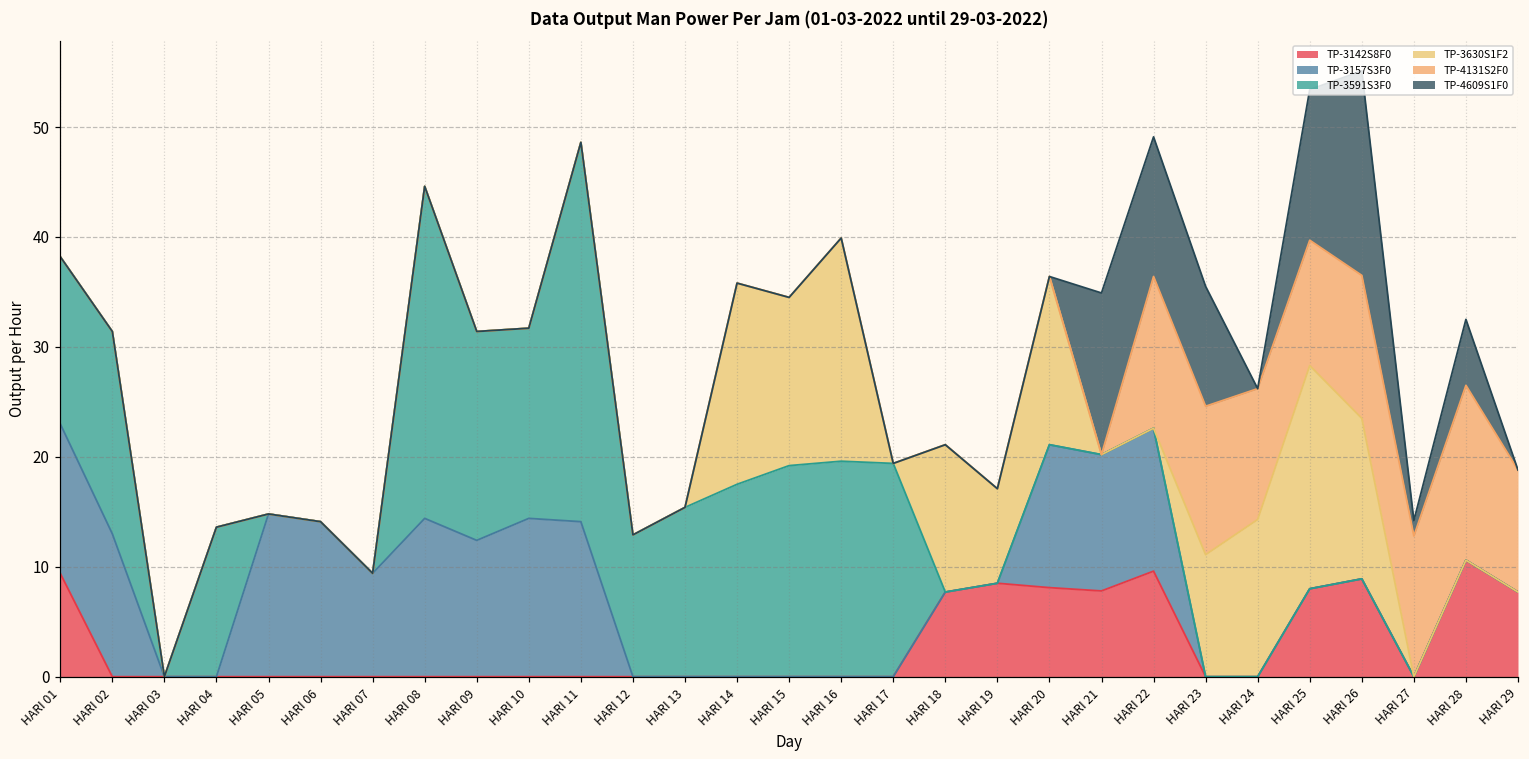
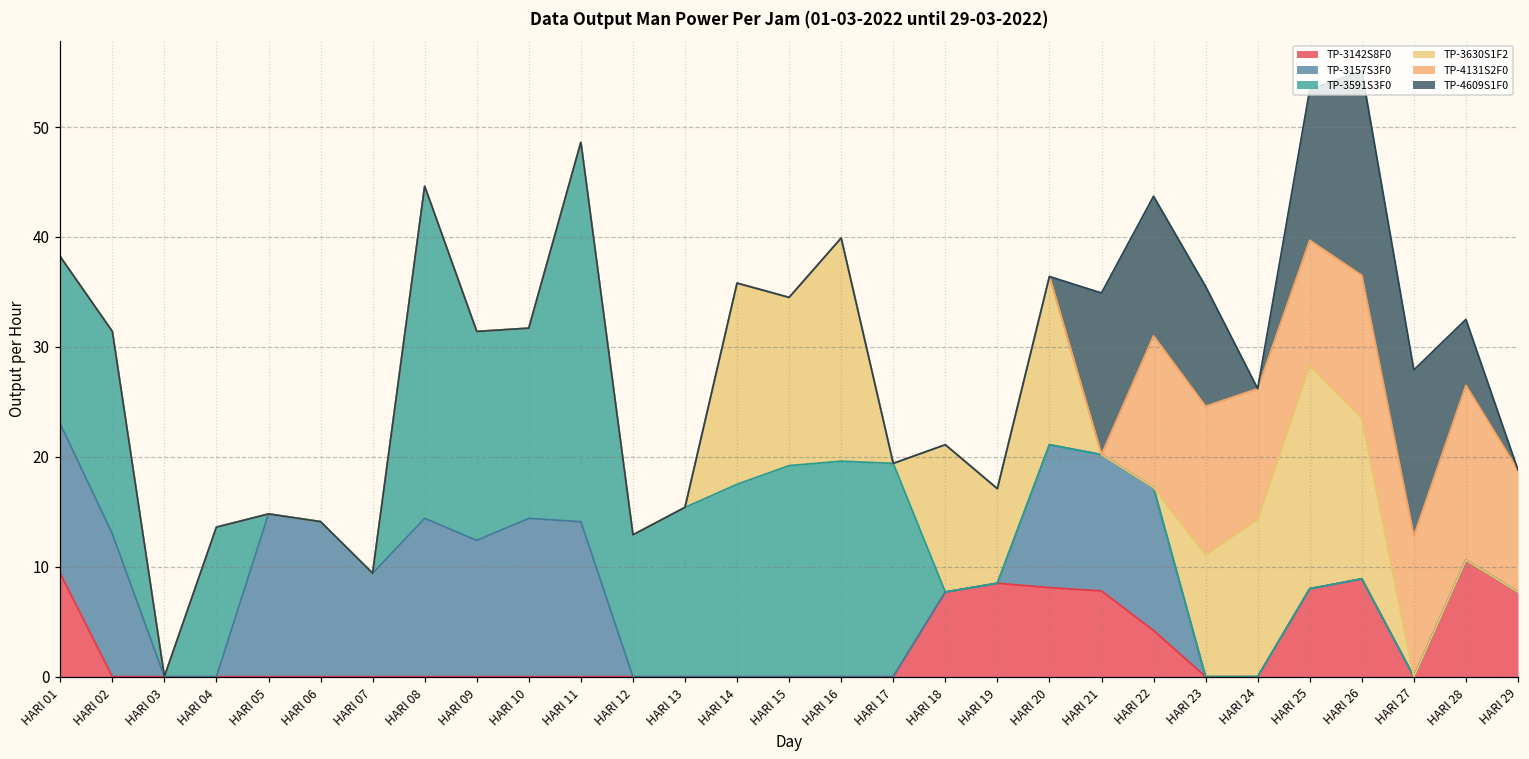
TP-3142S8F0, HARI 22: 10 -> 4
TP-4609S1F0, HARI 27: 1 -> 15
